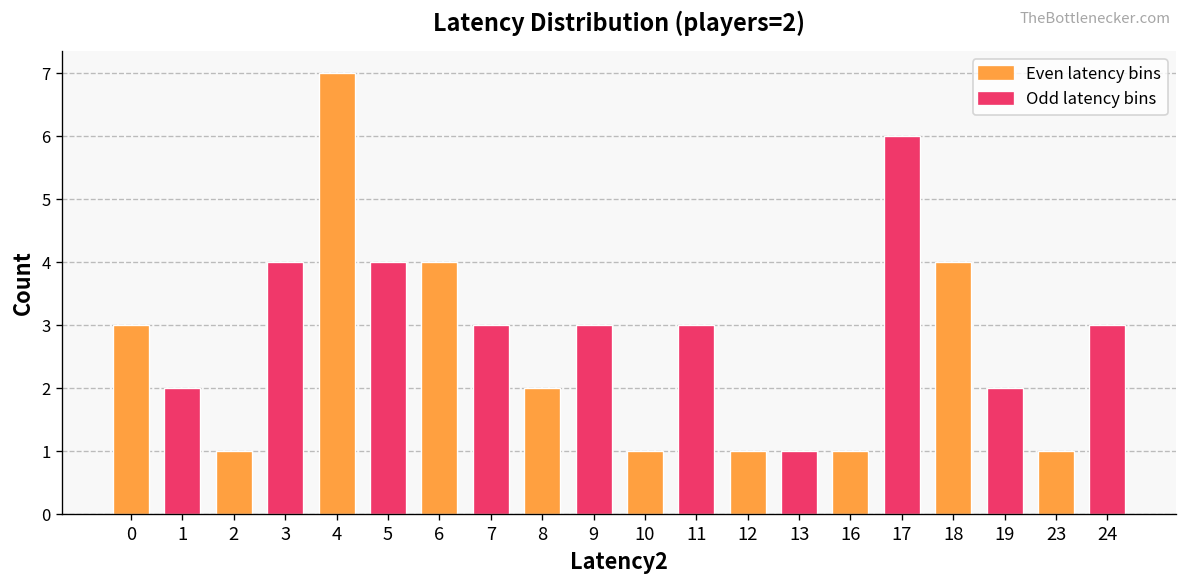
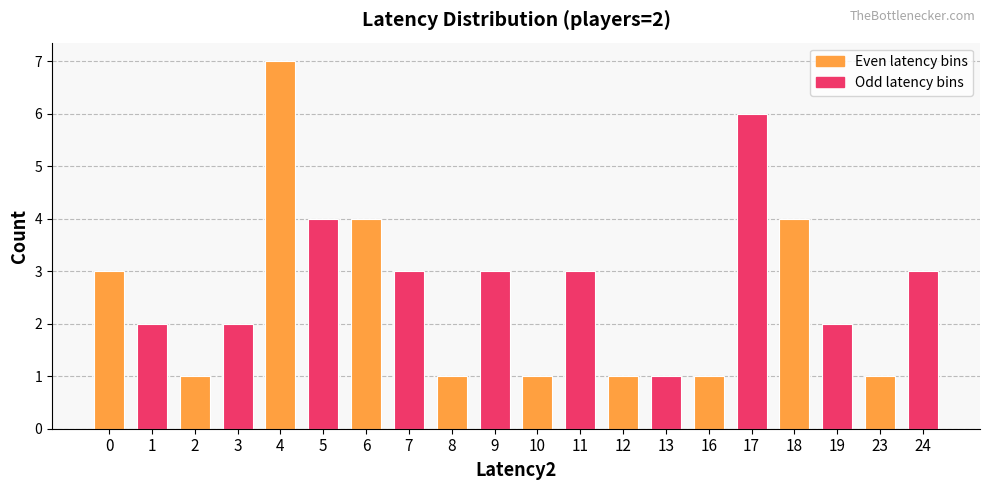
3: 4 -> 2
8: 2 -> 1
